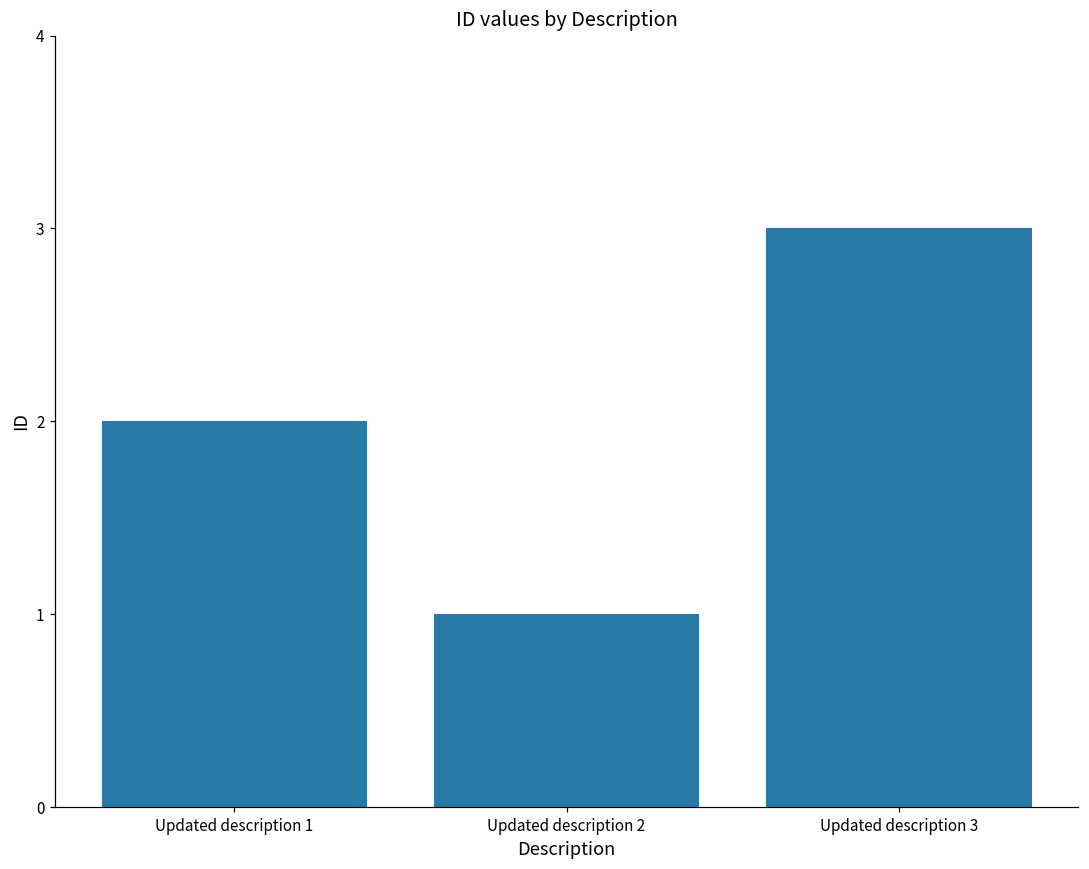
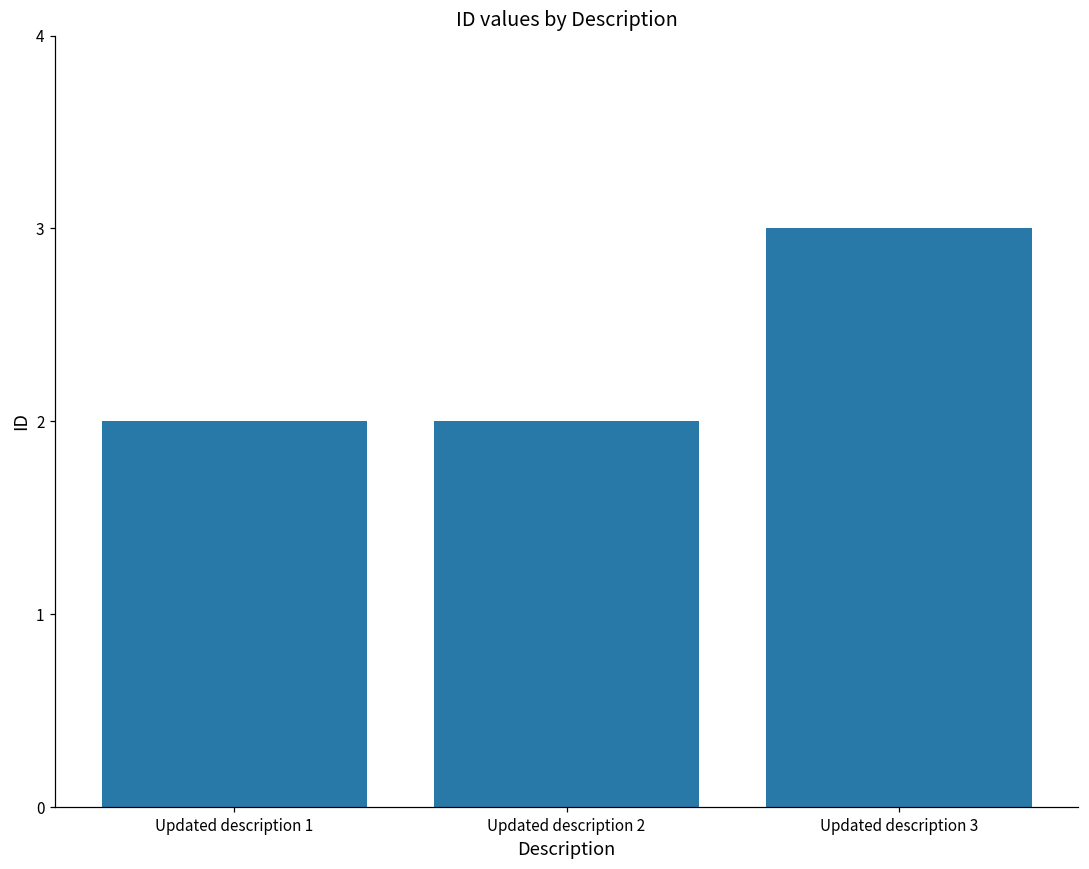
Updated description 2: 1 -> 2
